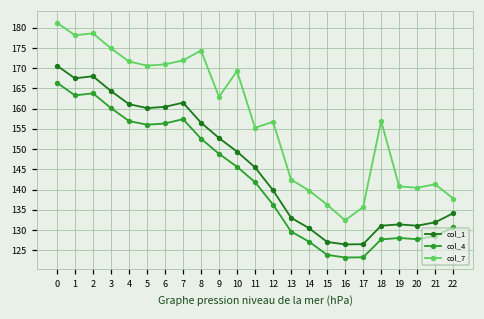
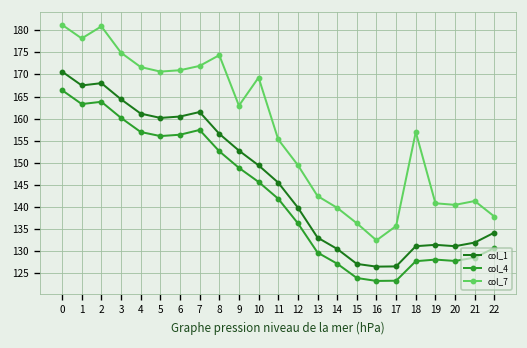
col_7, 2: 179 -> 181
col_7, 12: 157 -> 149
